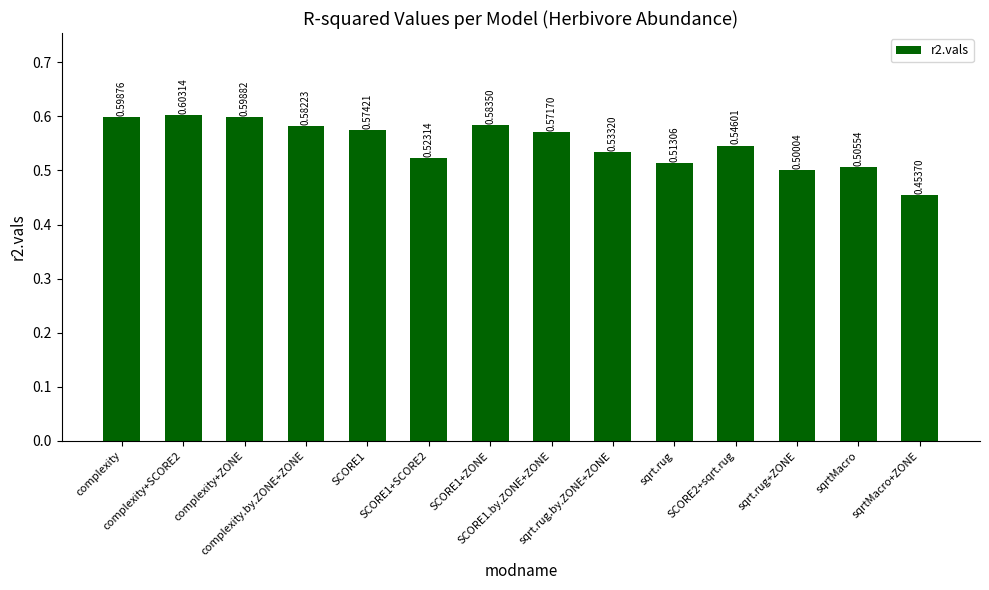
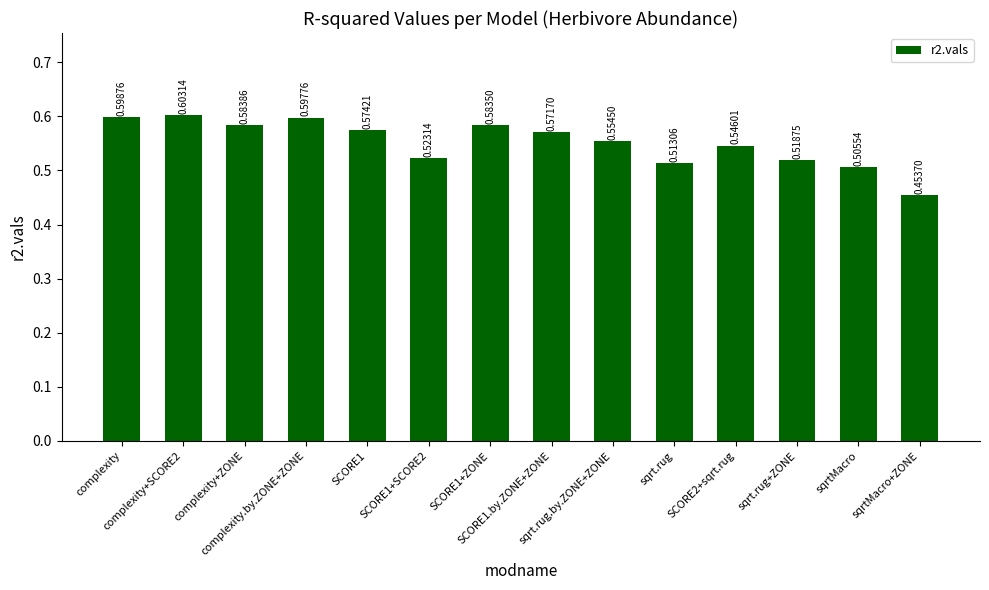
complexity+ZONE: 0.59882 -> 0.58386
complexity.by.ZONE+ZONE: 0.58223 -> 0.59776
sqrt.rug.by.ZONE+ZONE: 0.53320 -> 0.55450
sqrt.rug+ZONE: 0.50004 -> 0.51875
